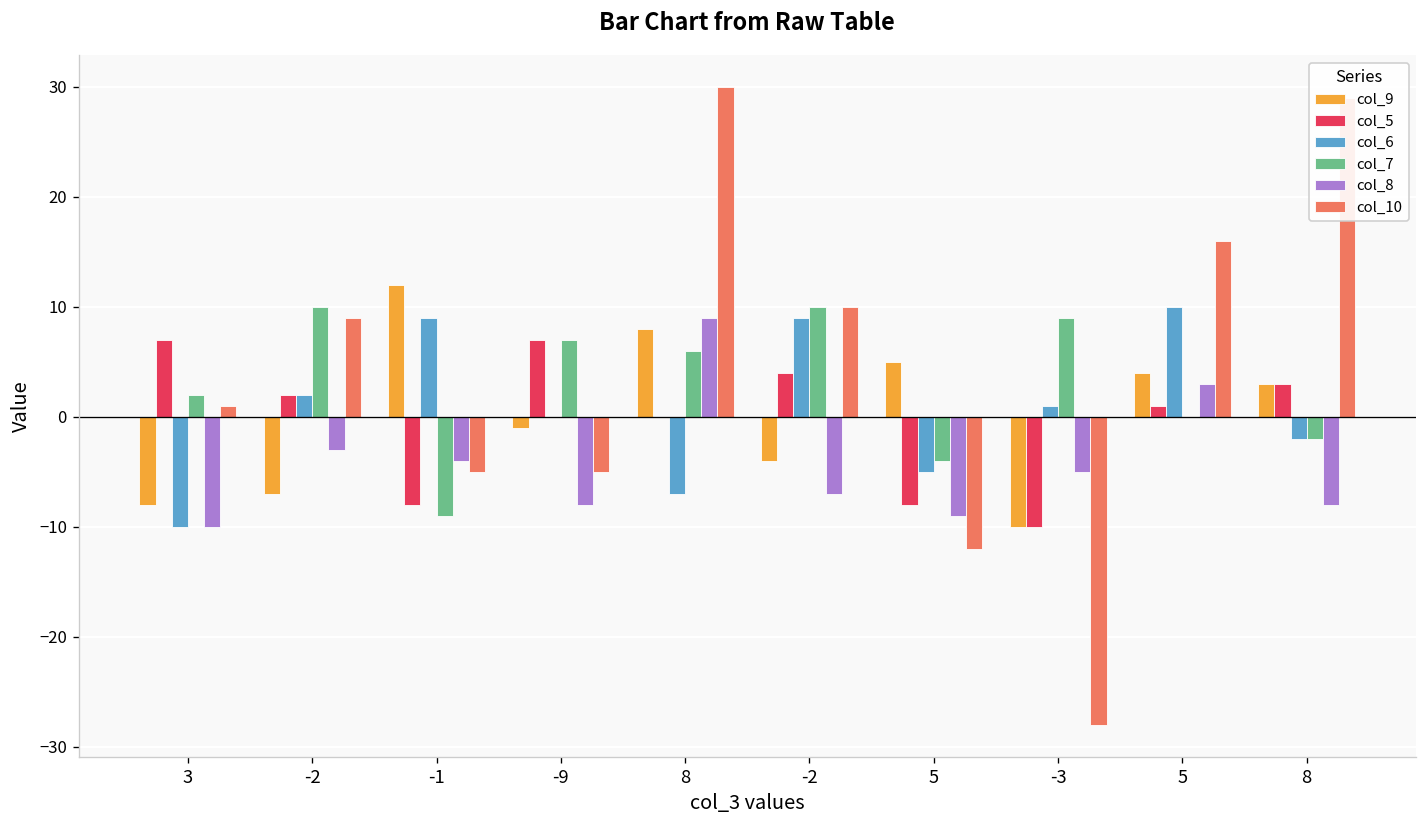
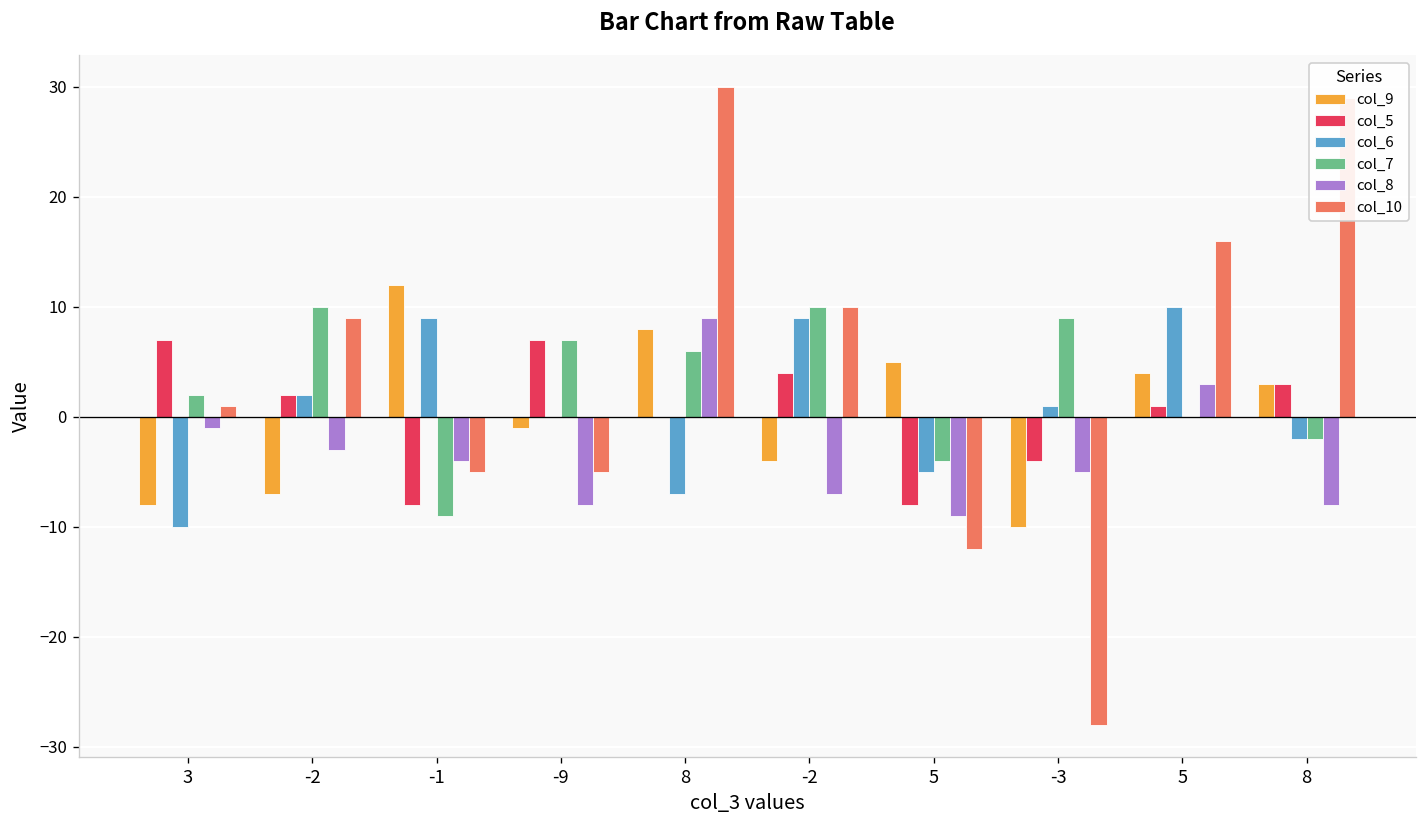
col_8, 3: -10 -> -1
col_5, -3: -10 -> -4
